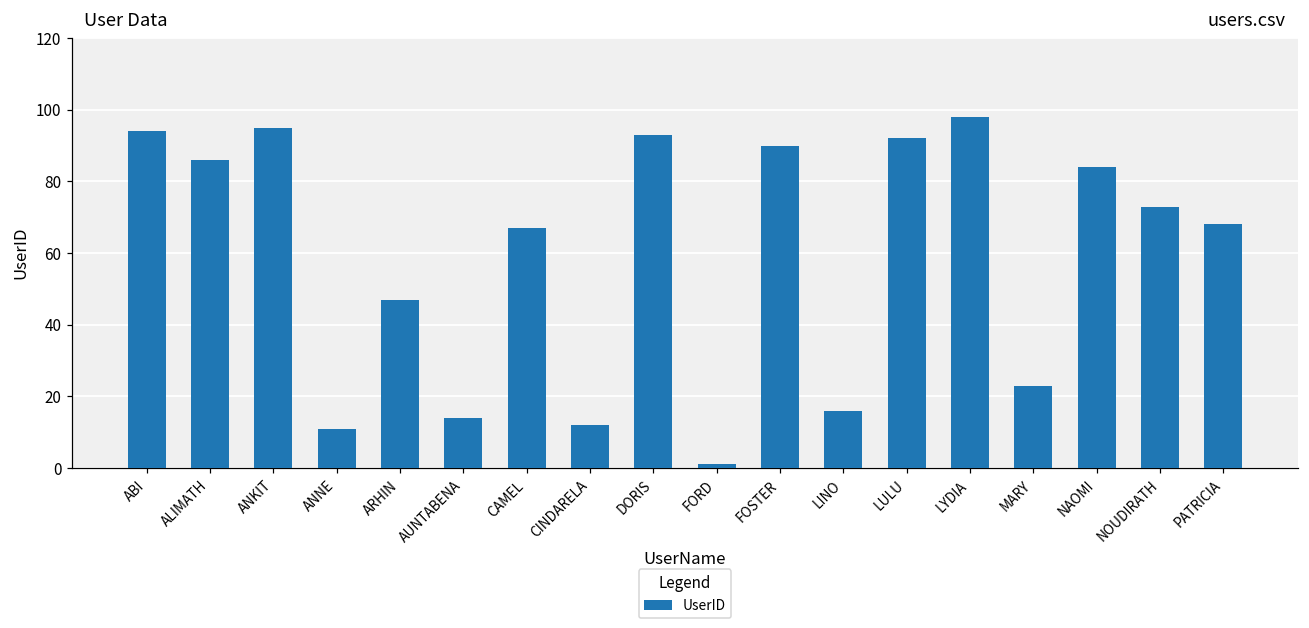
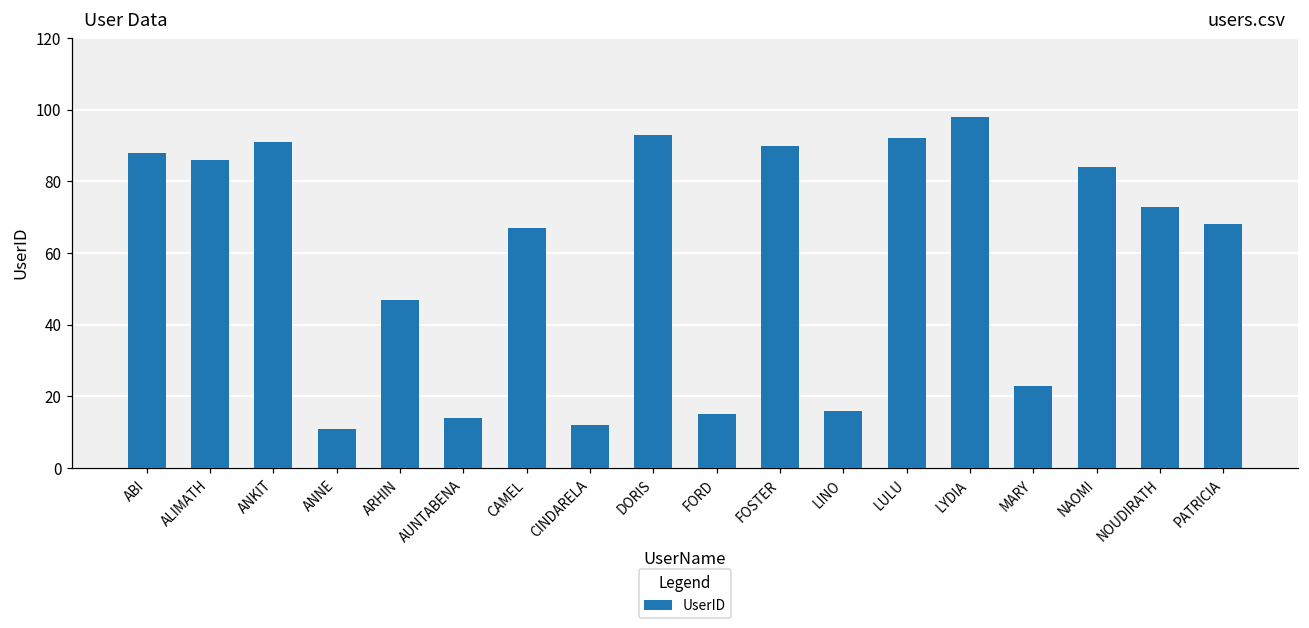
ABI: 94 -> 88
ANKIT: 95 -> 91
FORD: 1 -> 15
